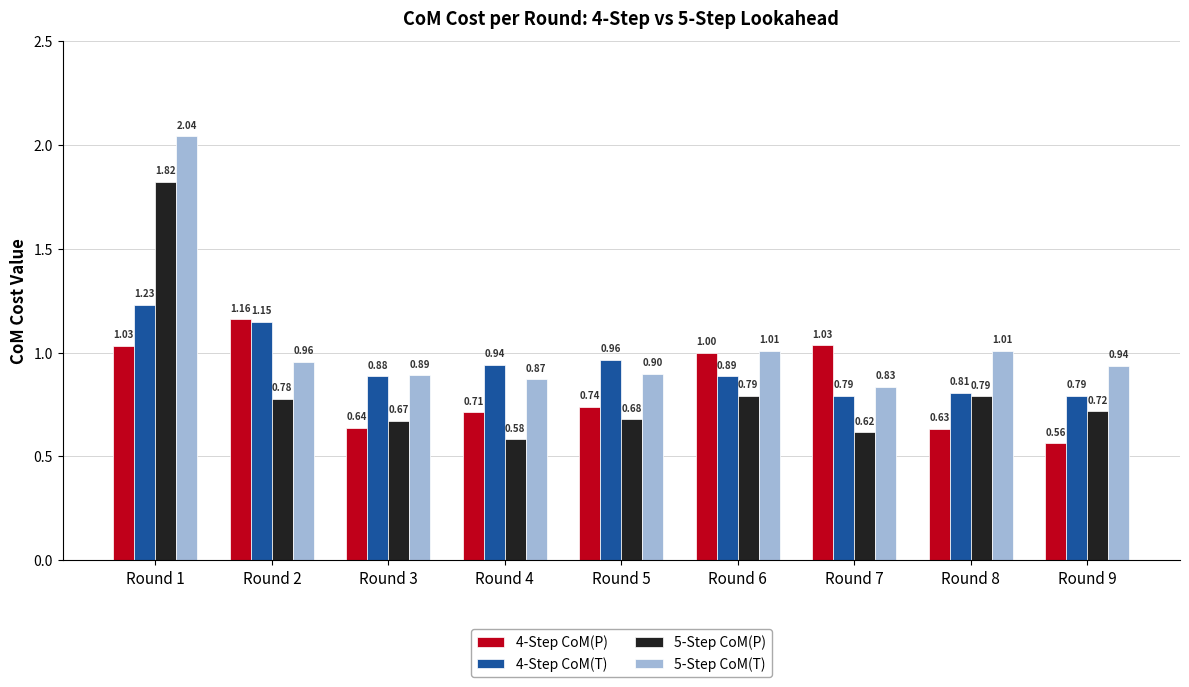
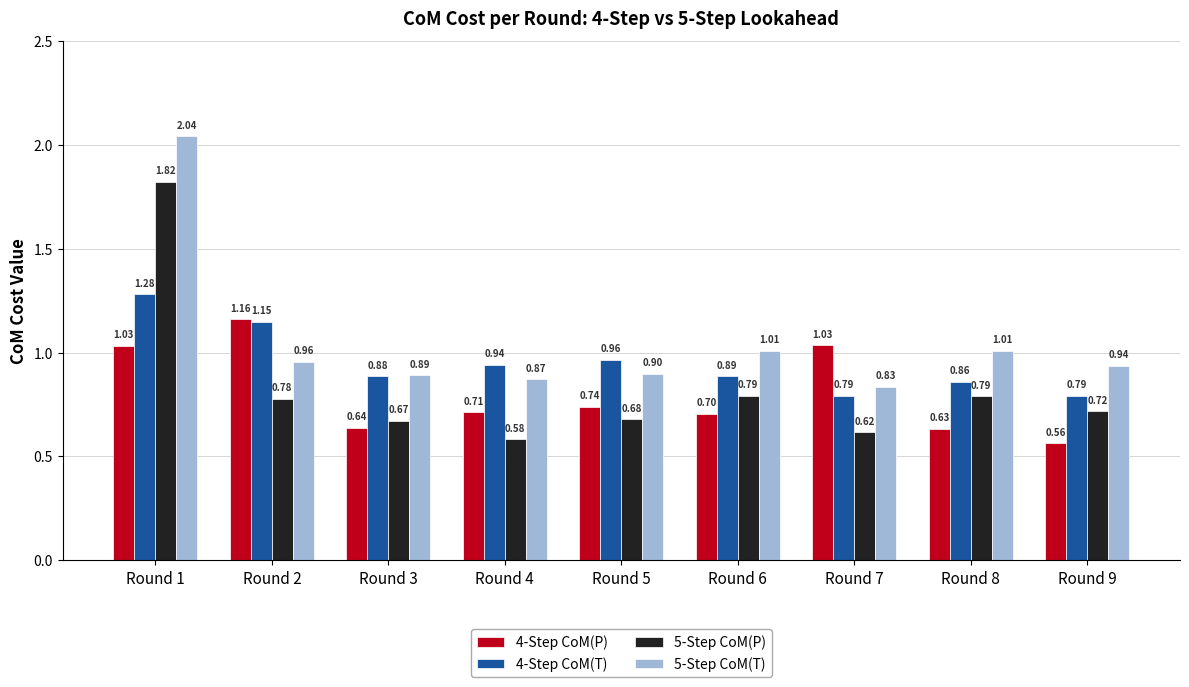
4-Step CoM(T), Round 1: 1.23 -> 1.28
4-Step CoM(P), Round 6: 1.00 -> 0.70
4-Step CoM(T), Round 8: 0.81 -> 0.86
